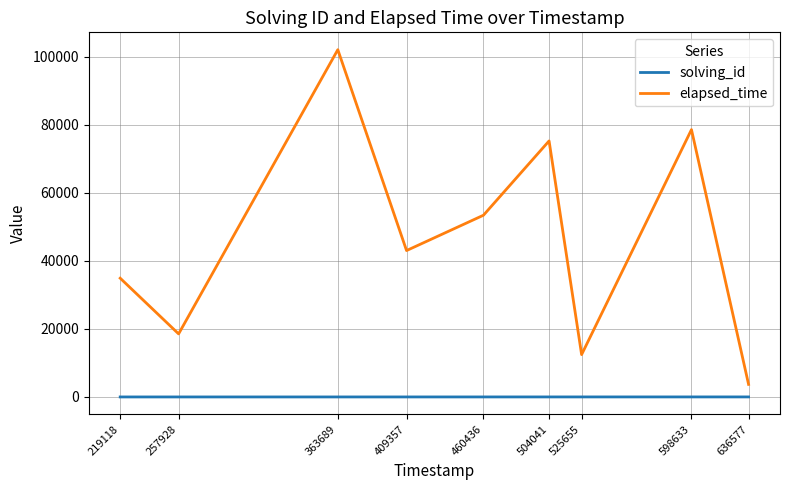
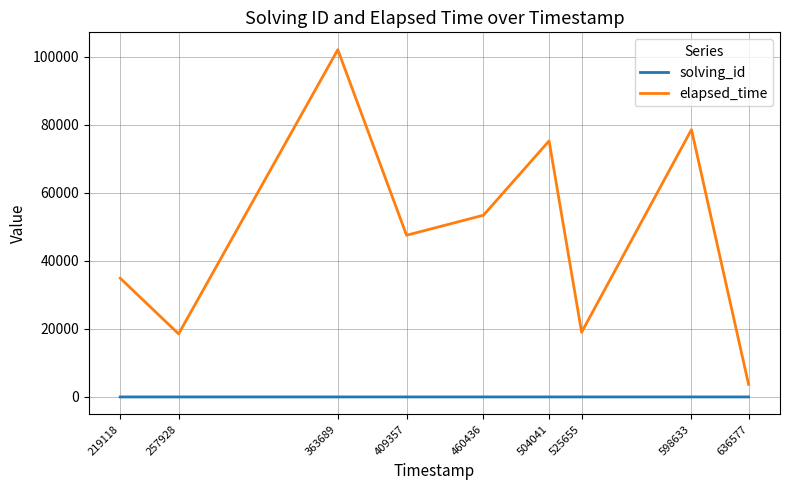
elapsed_time, 409357: 43000 -> 47000
elapsed_time, 525655: 12000 -> 19000
